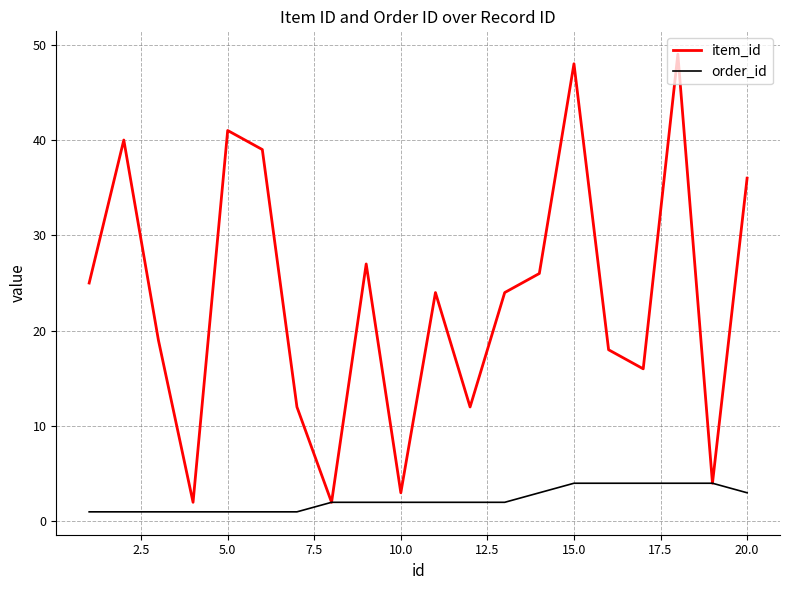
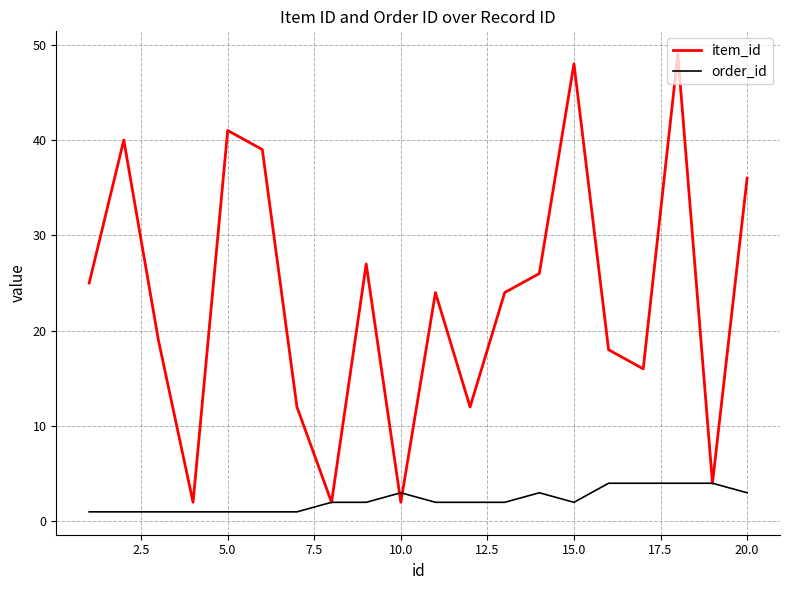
item_id, 10.0: 3 -> 2
order_id, 10.0: 2 -> 3
order_id, 15.0: 4 -> 2
